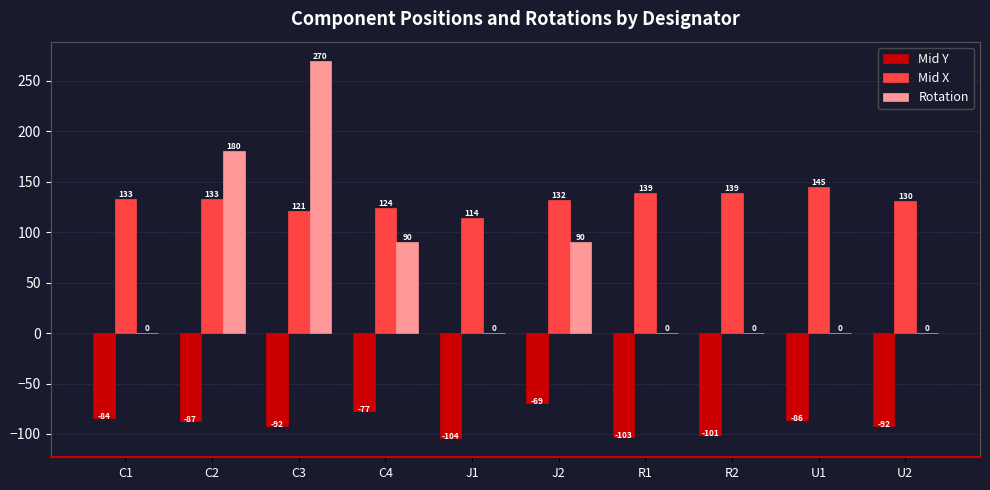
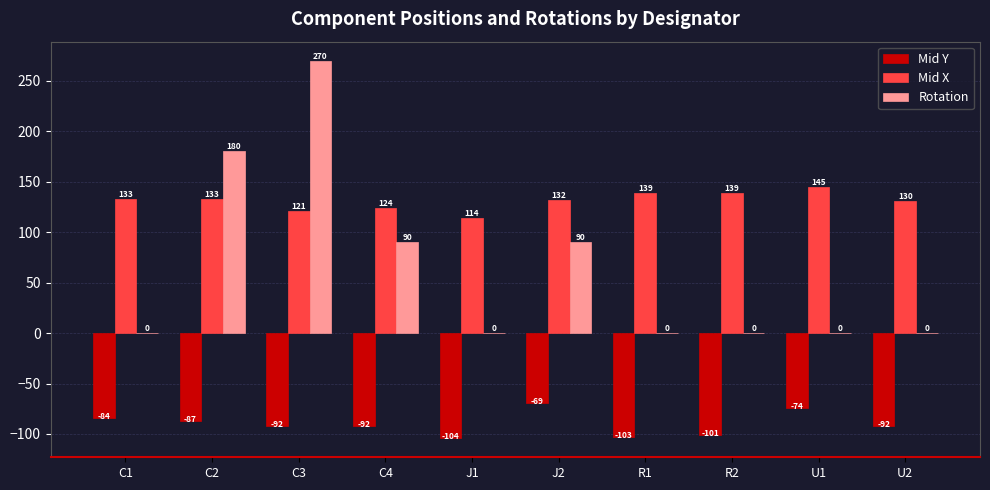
Mid Y, C4: -77 -> -92
Mid Y, U1: -86 -> -74
